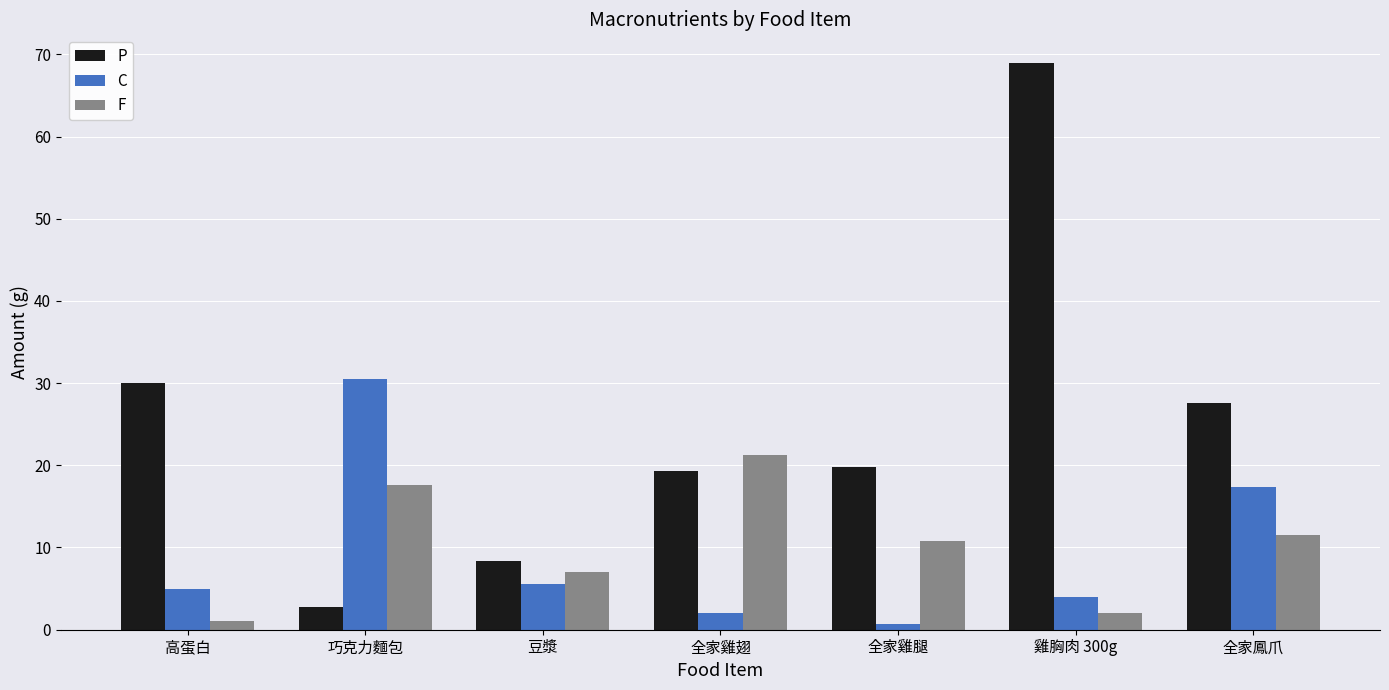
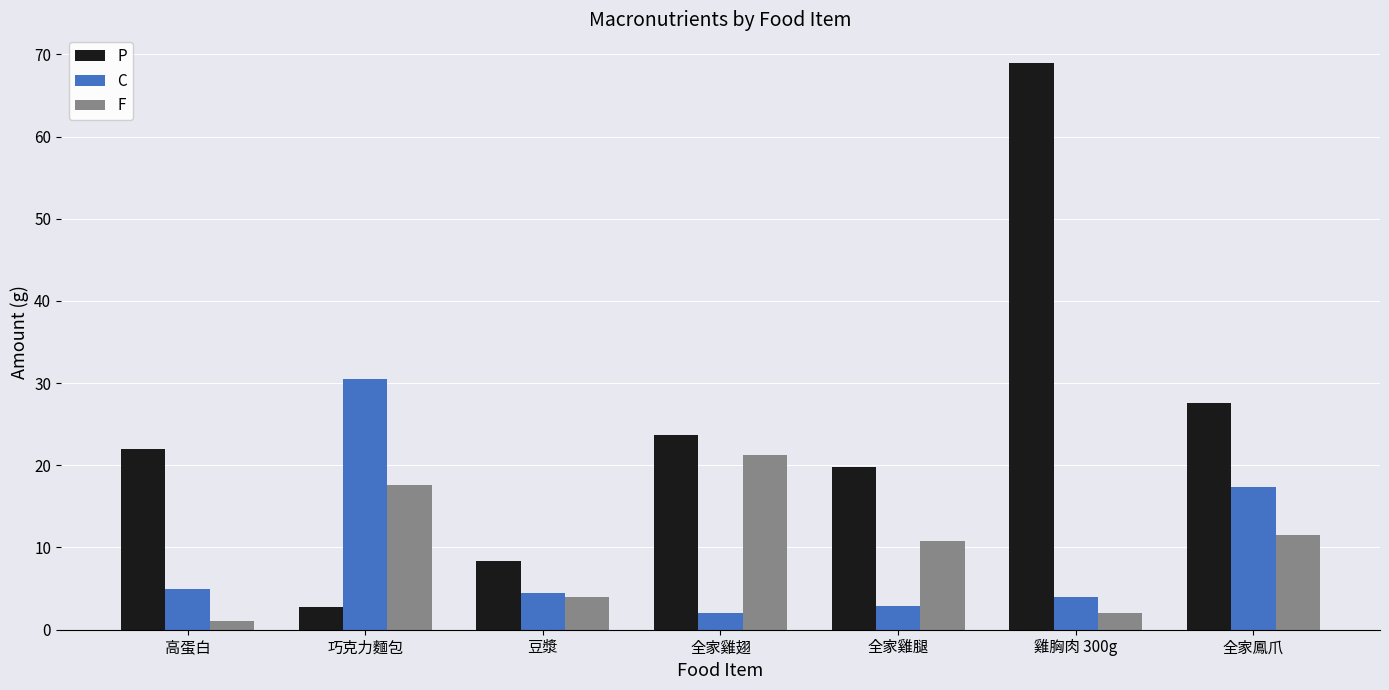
P, 高蛋白: 30 -> 22
C, 豆漿: 6 -> 4
F, 豆漿: 7 -> 4
P, 全家雞翅: 19 -> 24
C, 全家雞腿: 1 -> 3
